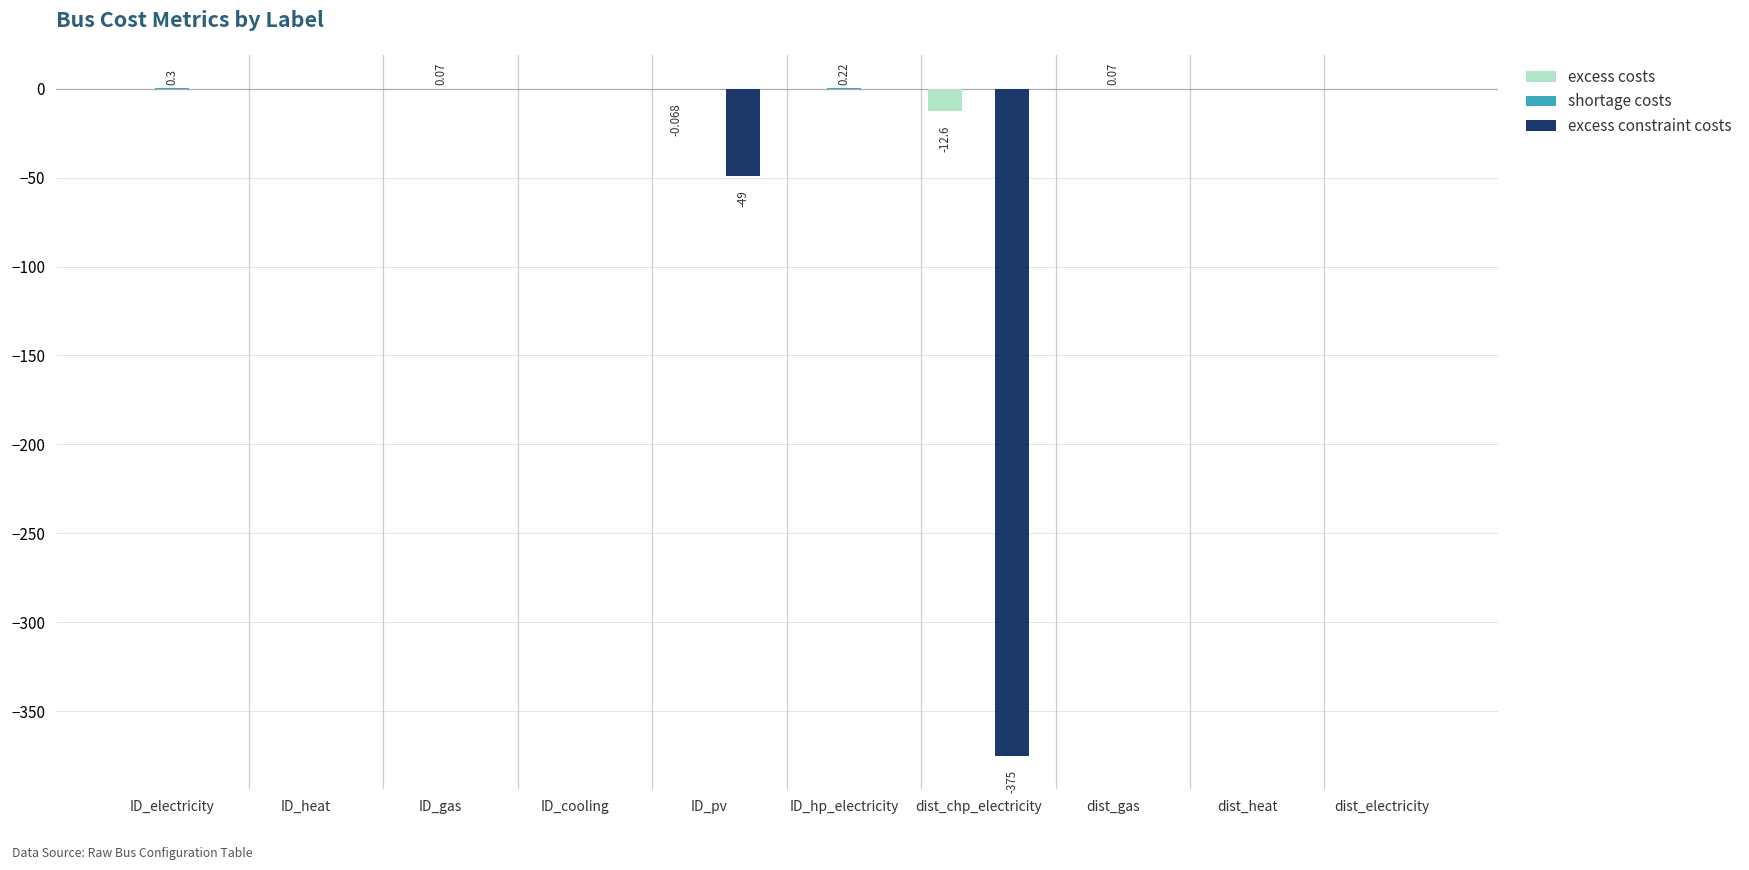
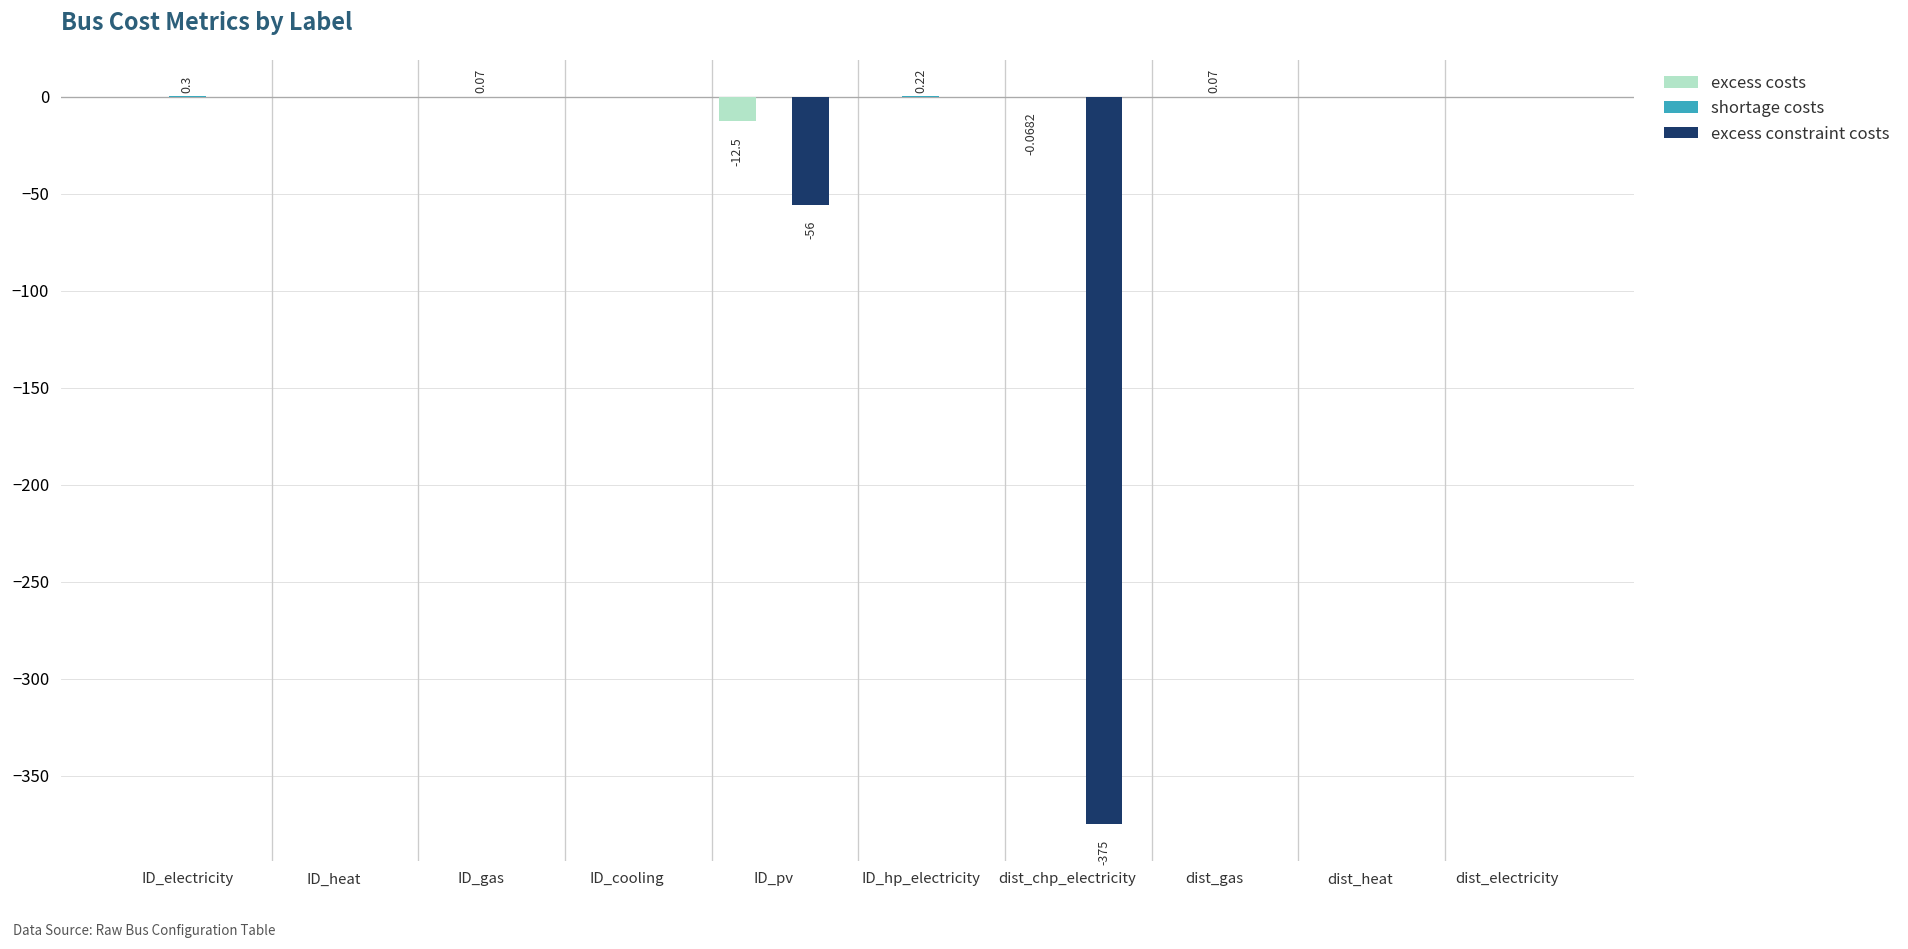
excess costs, ID_pv: -0.068 -> -12.5
excess constraint costs, ID_pv: -49 -> -56
excess costs, dist_chp_electricity: -12.6 -> -0.0682
